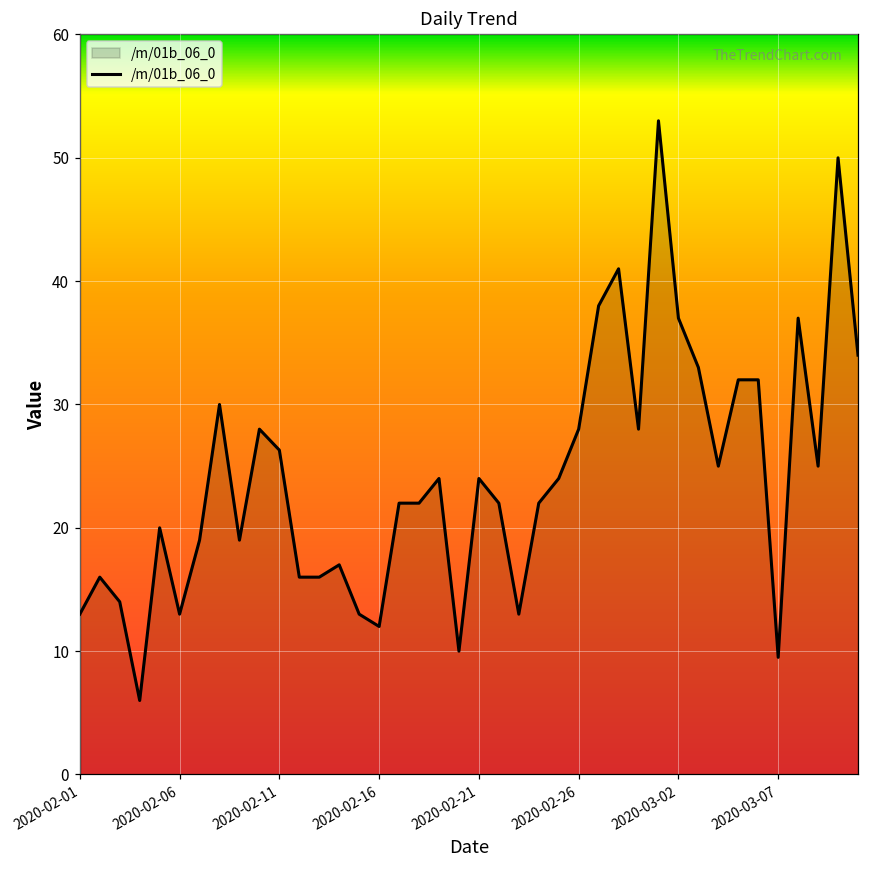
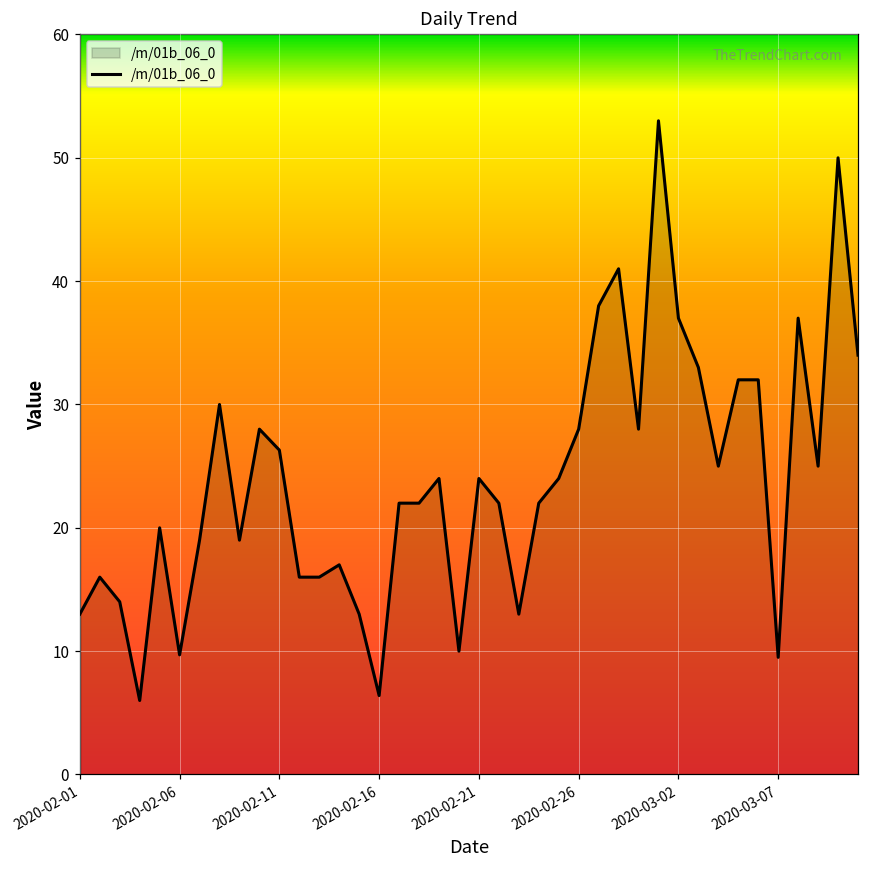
2020-02-06: 13.0 -> 9.7
2020-02-16: 12.0 -> 6.4
